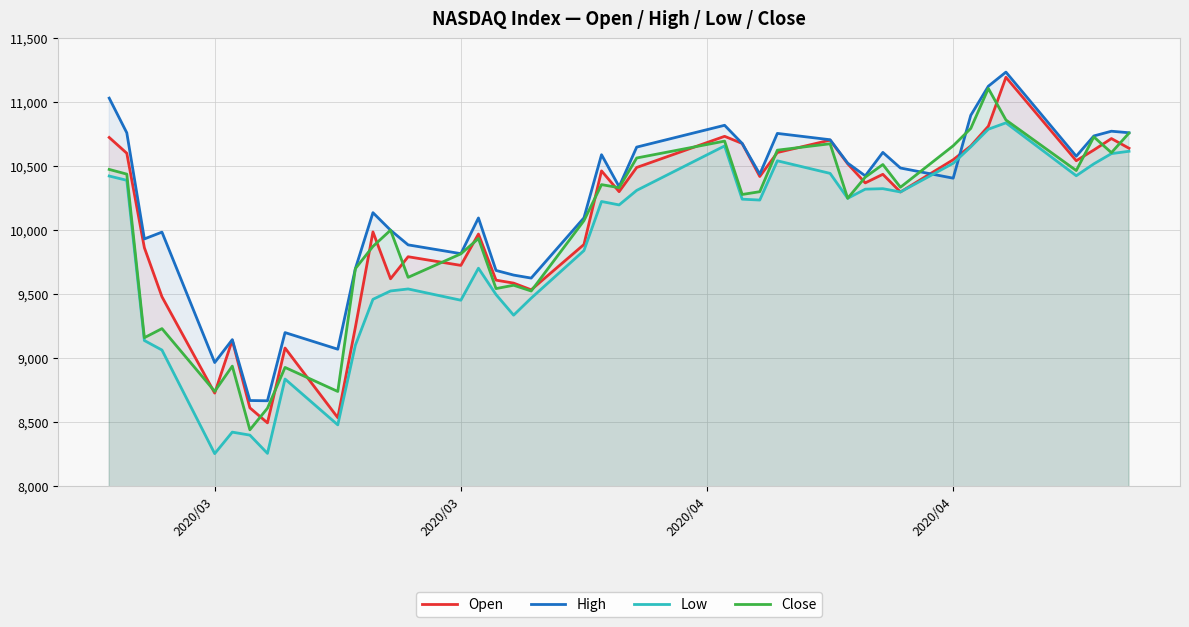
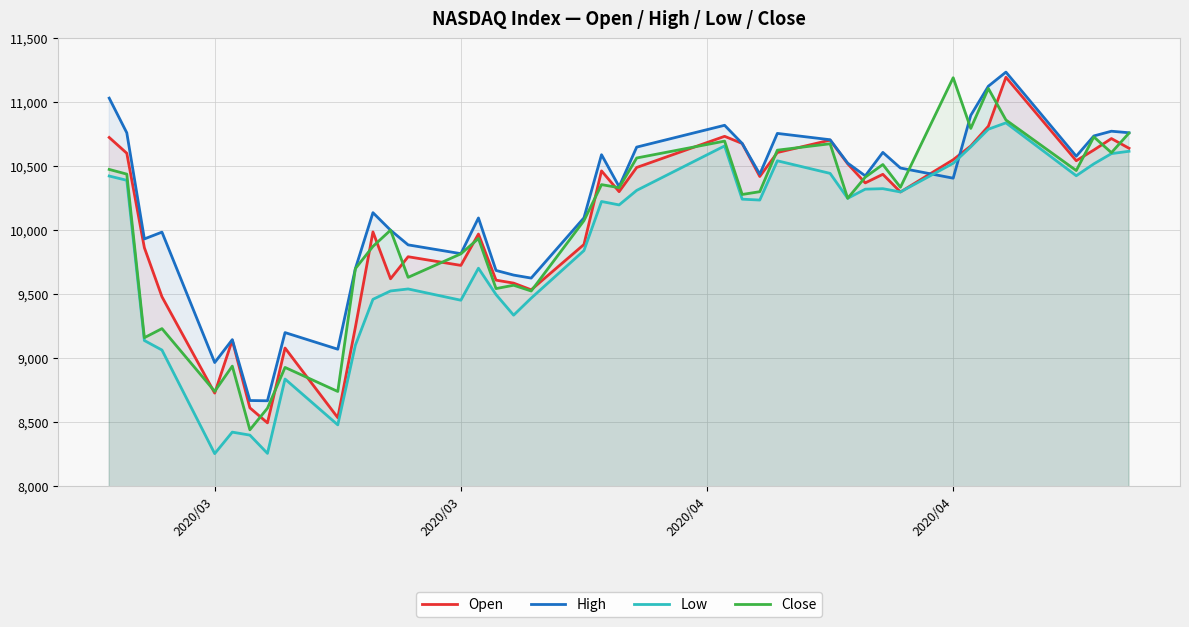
Close, 2020/04: 10,660 -> 11,190
